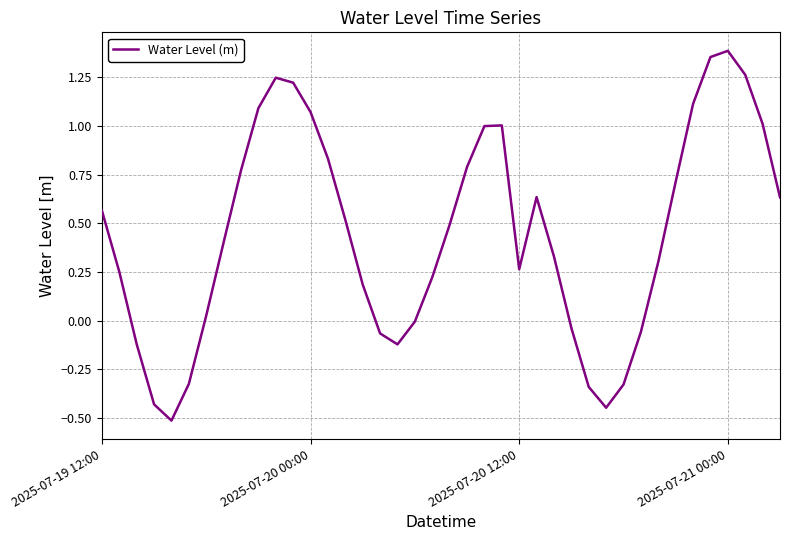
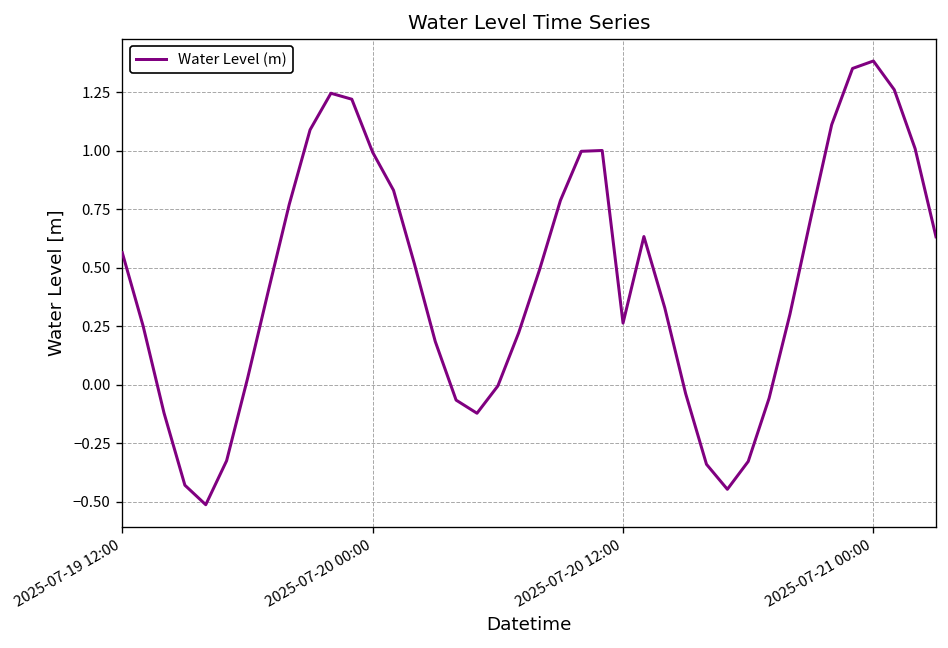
2025-07-20 00:00: 1.07 -> 0.99
